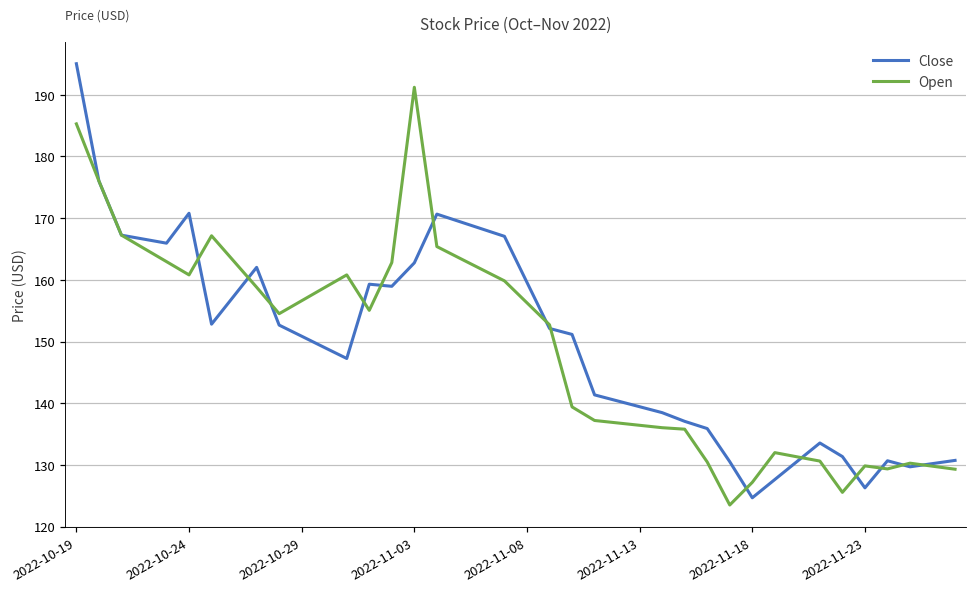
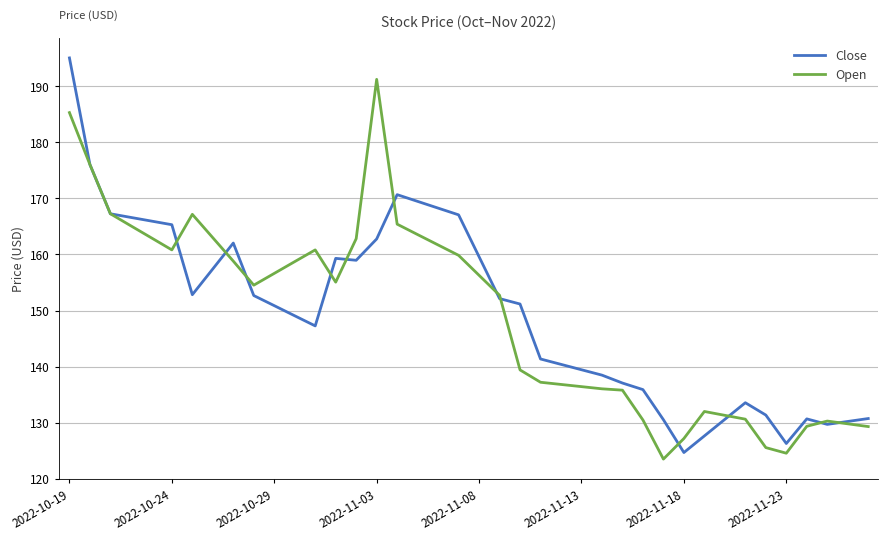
Close, 2022-10-24: 171 -> 165
Open, 2022-11-23: 130 -> 125
